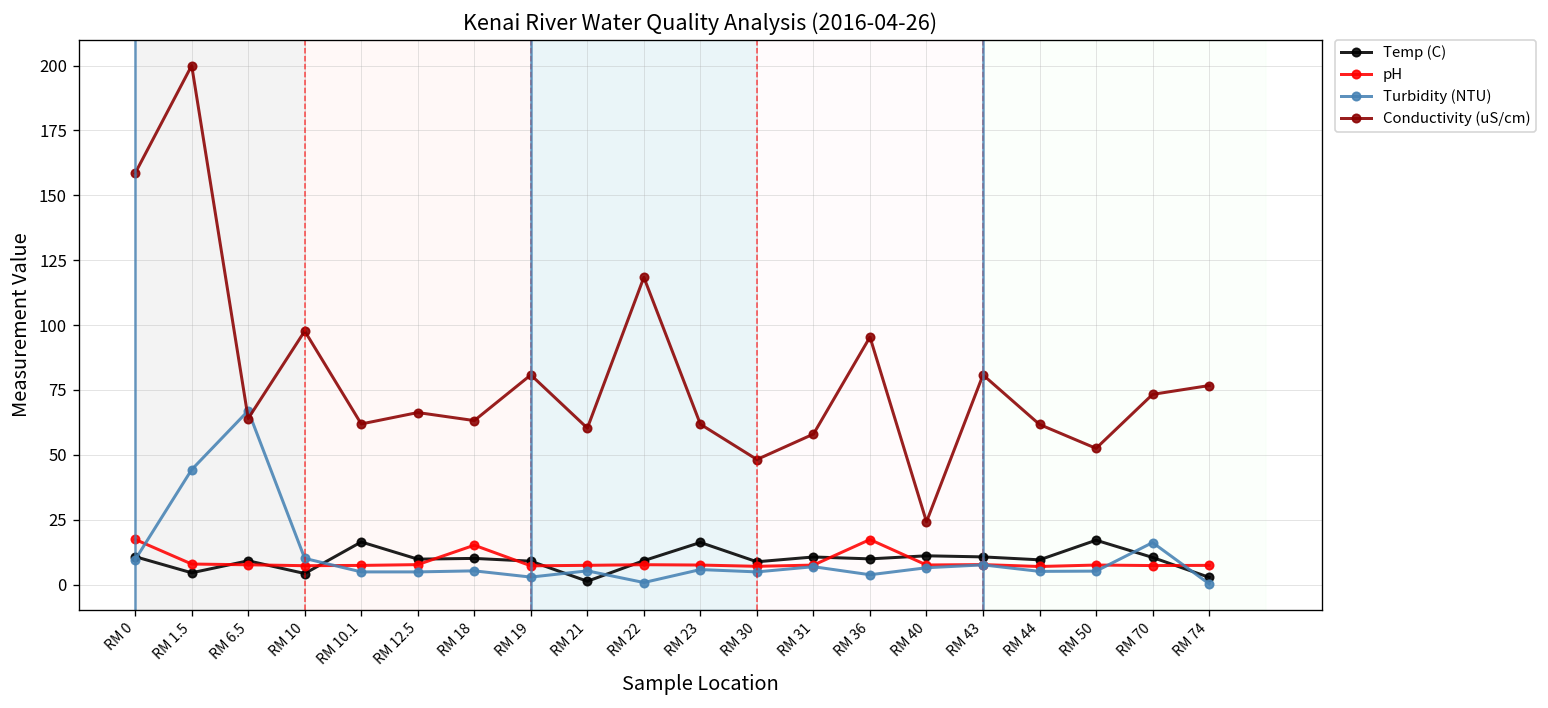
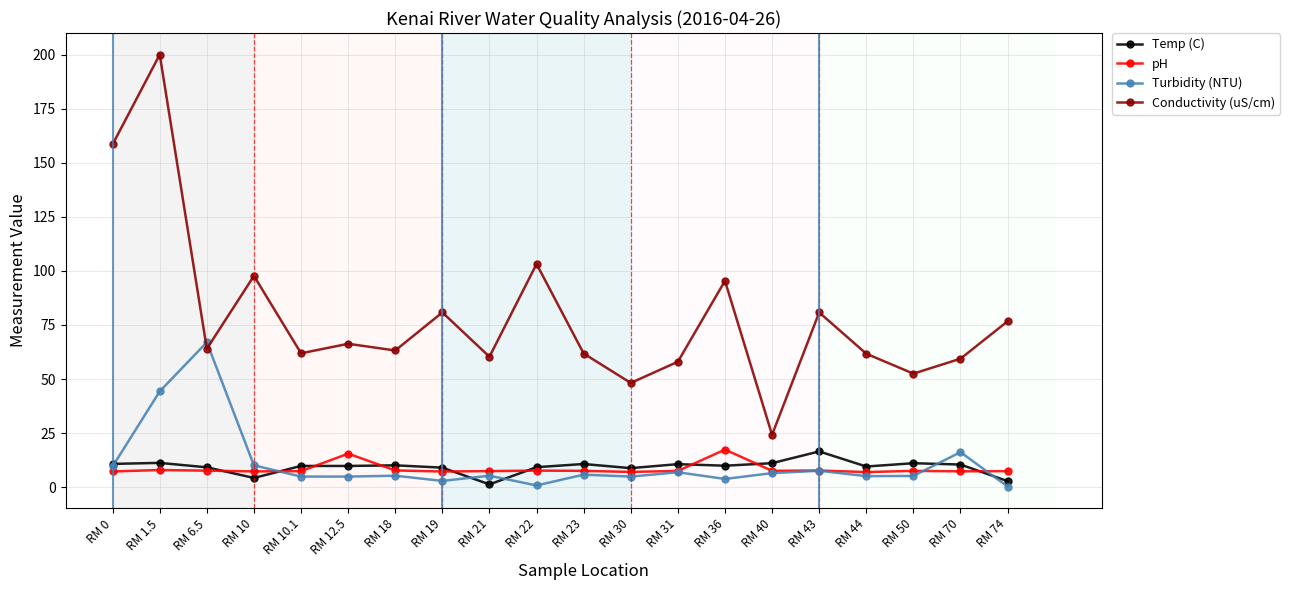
pH, RM 0: 17 -> 7
Temp (C), RM 1.5: 5 -> 11
Temp (C), RM 10.1: 16 -> 10
pH, RM 12.5: 8 -> 16
pH, RM 18: 15 -> 8
Conductivity (uS/cm), RM 22: 118 -> 103
Temp (C), RM 23: 16 -> 11
Temp (C), RM 43: 11 -> 17
Temp (C), RM 50: 17 -> 11
Conductivity (uS/cm), RM 70: 73 -> 59
